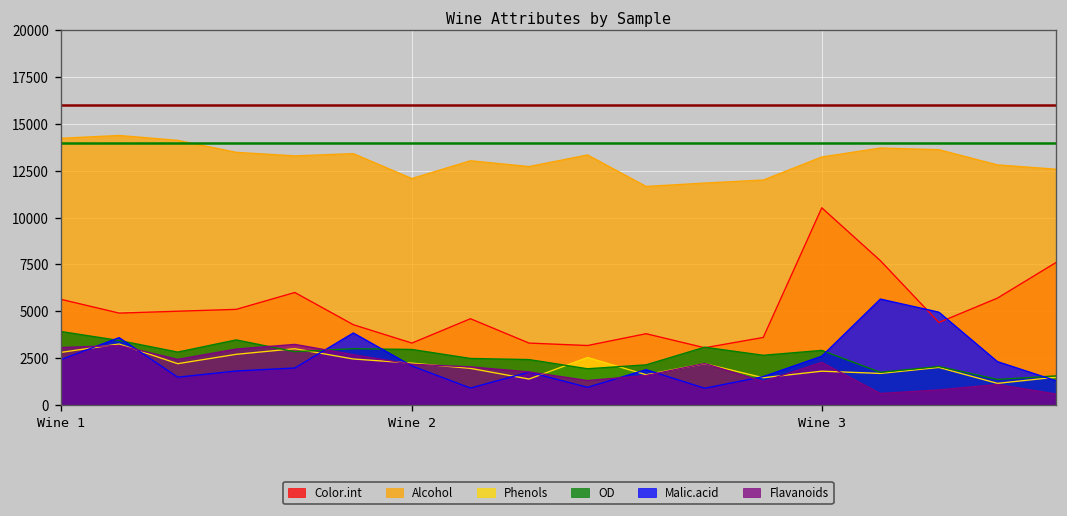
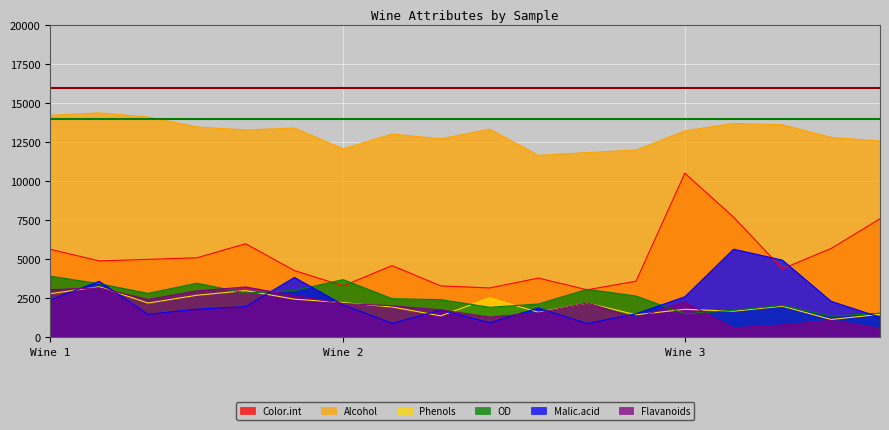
OD, Wine 2: 3000 -> 3700
OD, Wine 3: 2900 -> 1500
